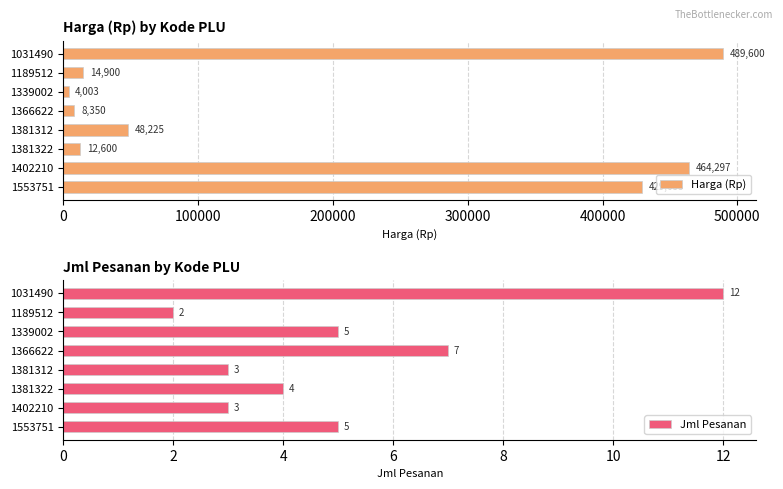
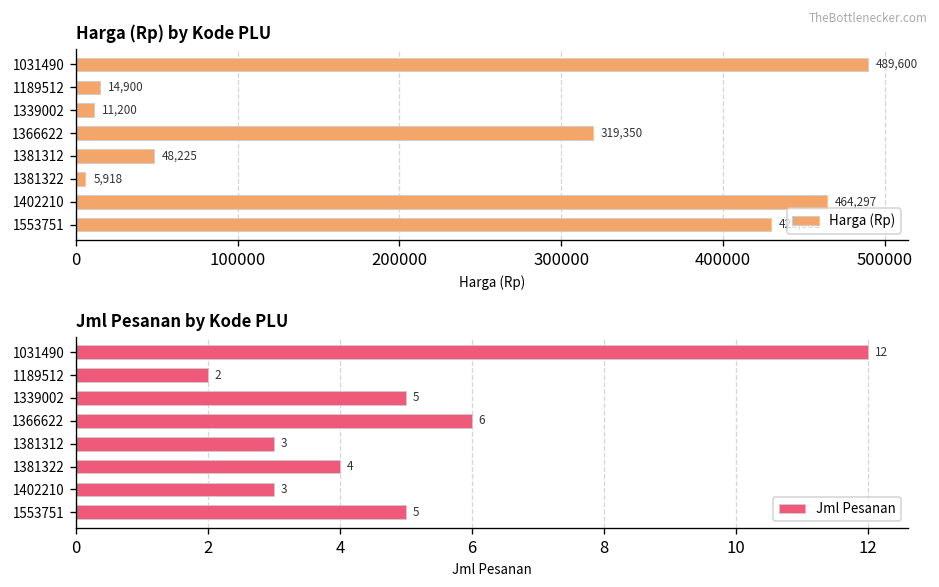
Harga (Rp) by Kode PLU, 1339002: 4,003 -> 11,200
Harga (Rp) by Kode PLU, 1366622: 8,350 -> 319,350
Harga (Rp) by Kode PLU, 1381322: 12,600 -> 5,918
Jml Pesanan by Kode PLU, 1366622: 7 -> 6
